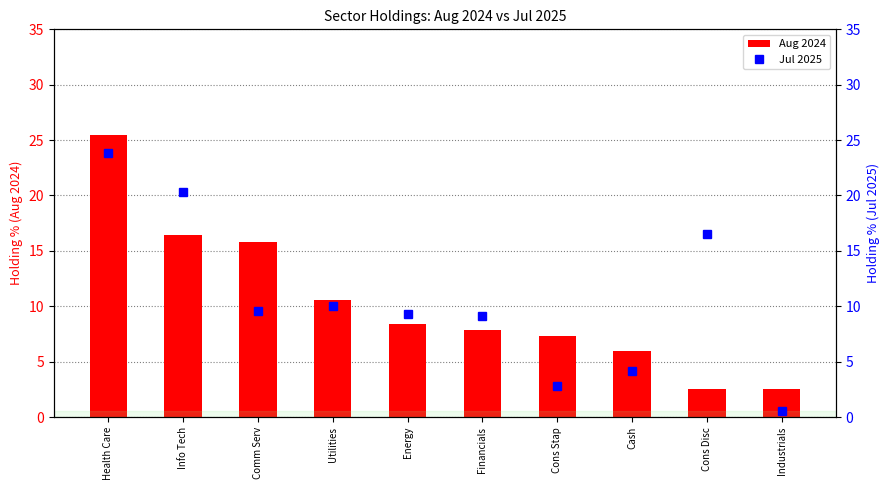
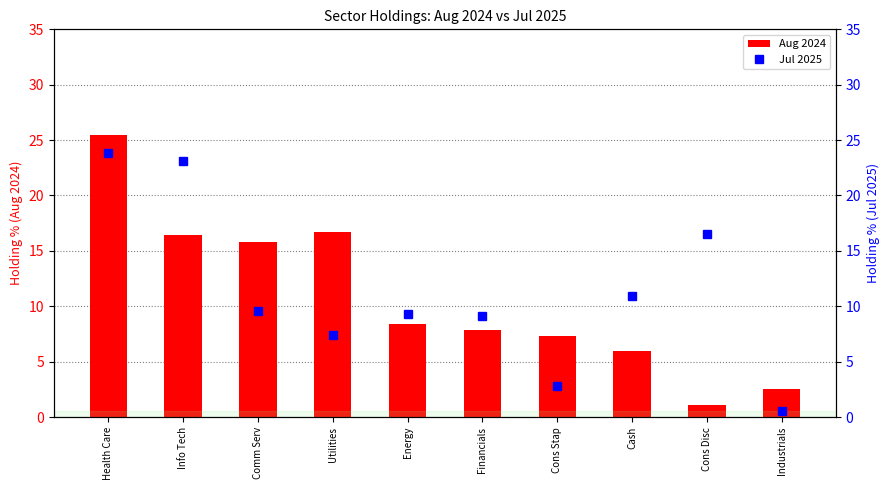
Aug 2024, Utilities: 10.6 -> 16.7
Aug 2024, Cons Disc: 2.5 -> 1.1
Jul 2025, Info Tech: 20.3 -> 23.1
Jul 2025, Utilities: 10.0 -> 7.4
Jul 2025, Cash: 4.2 -> 10.9
